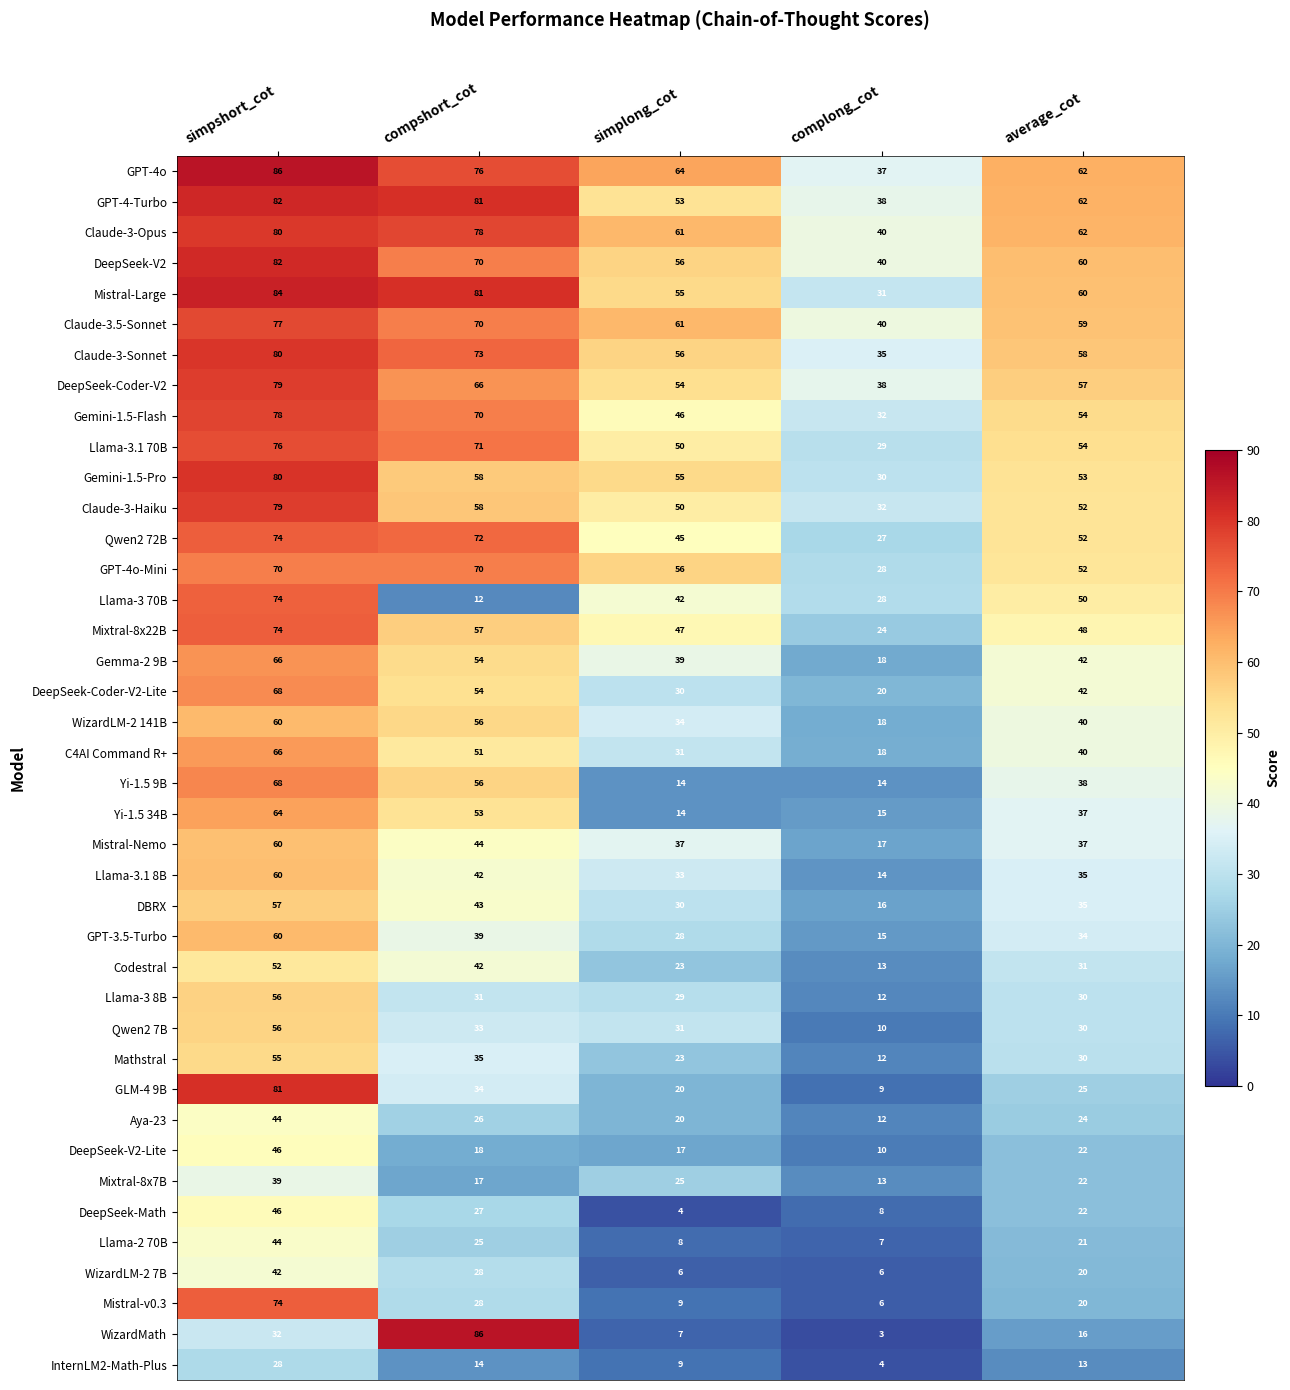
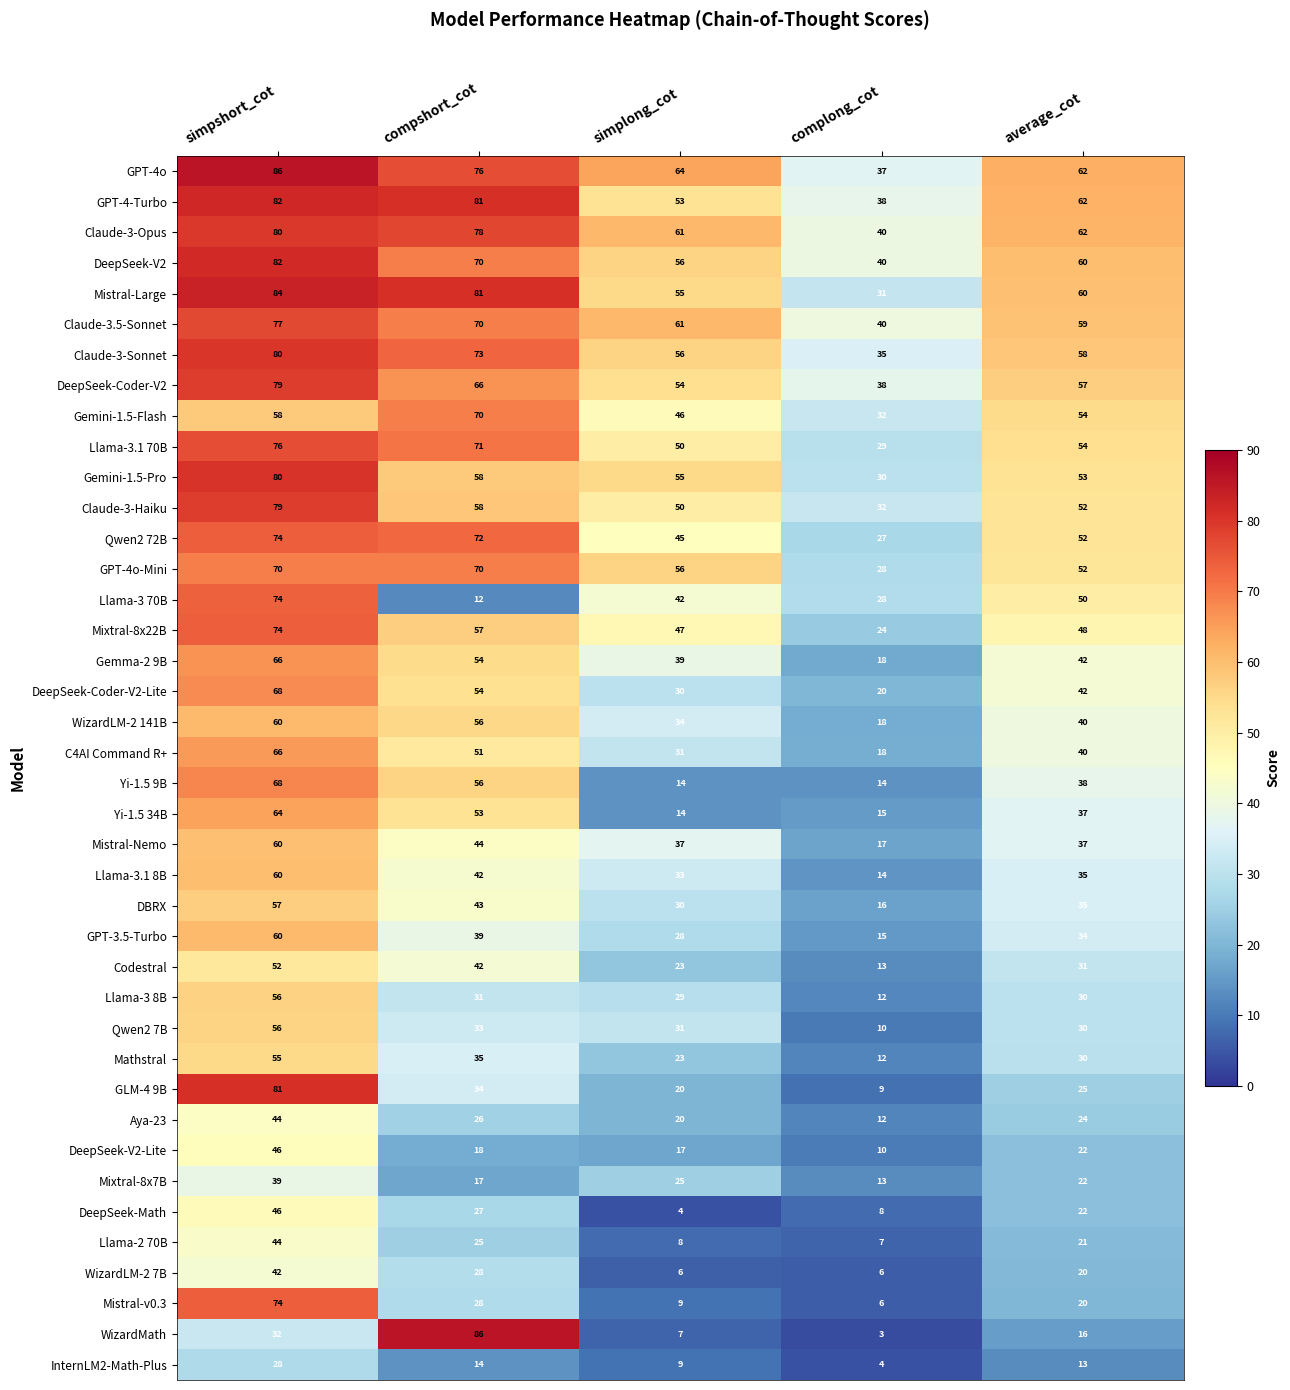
Gemini-1.5-Flash, simpshort_cot: 78 -> 58
